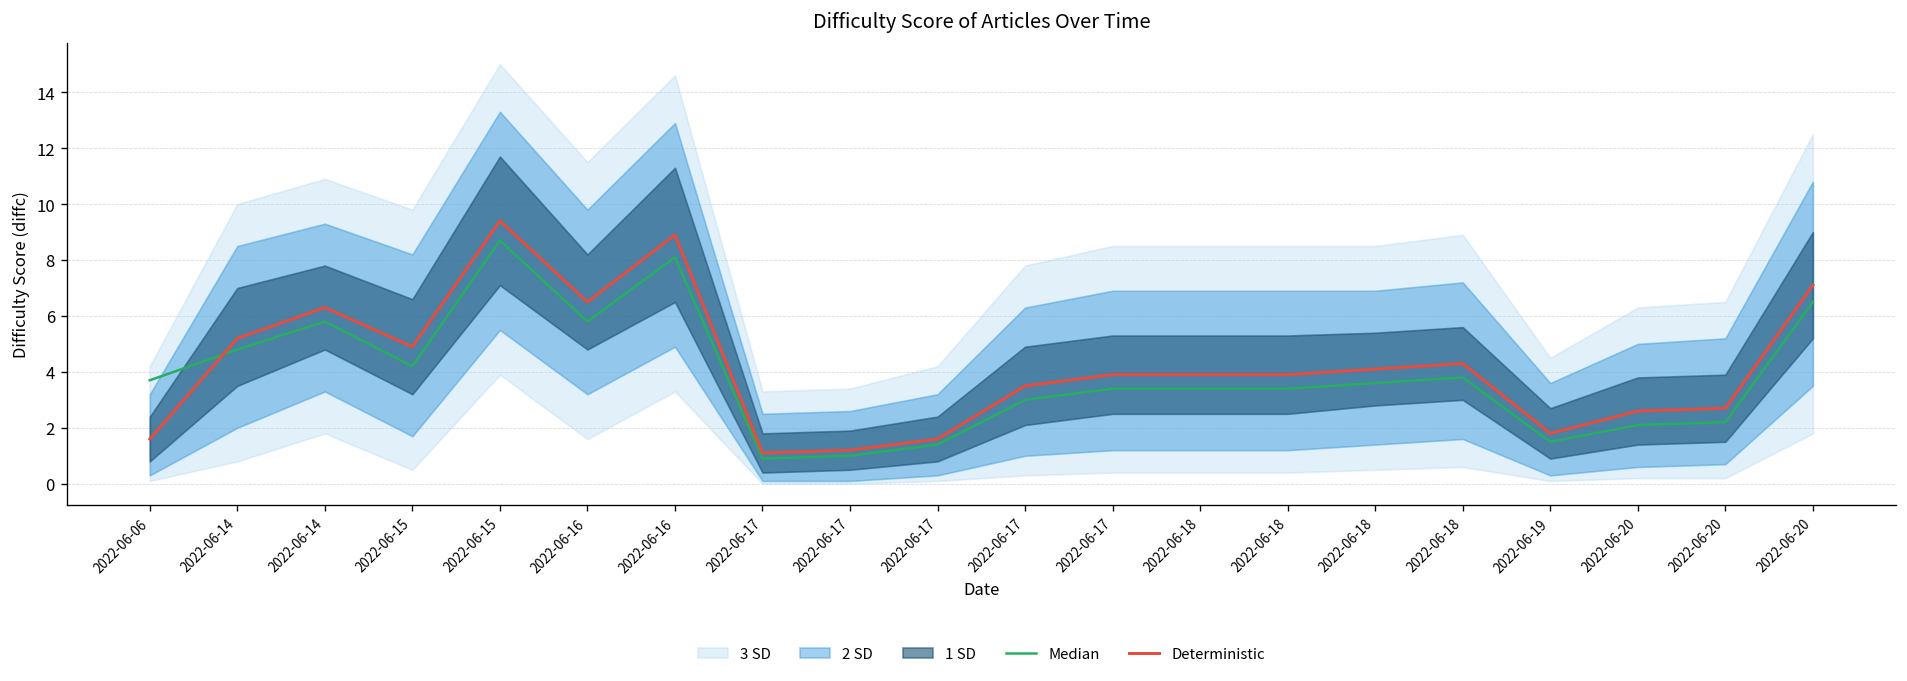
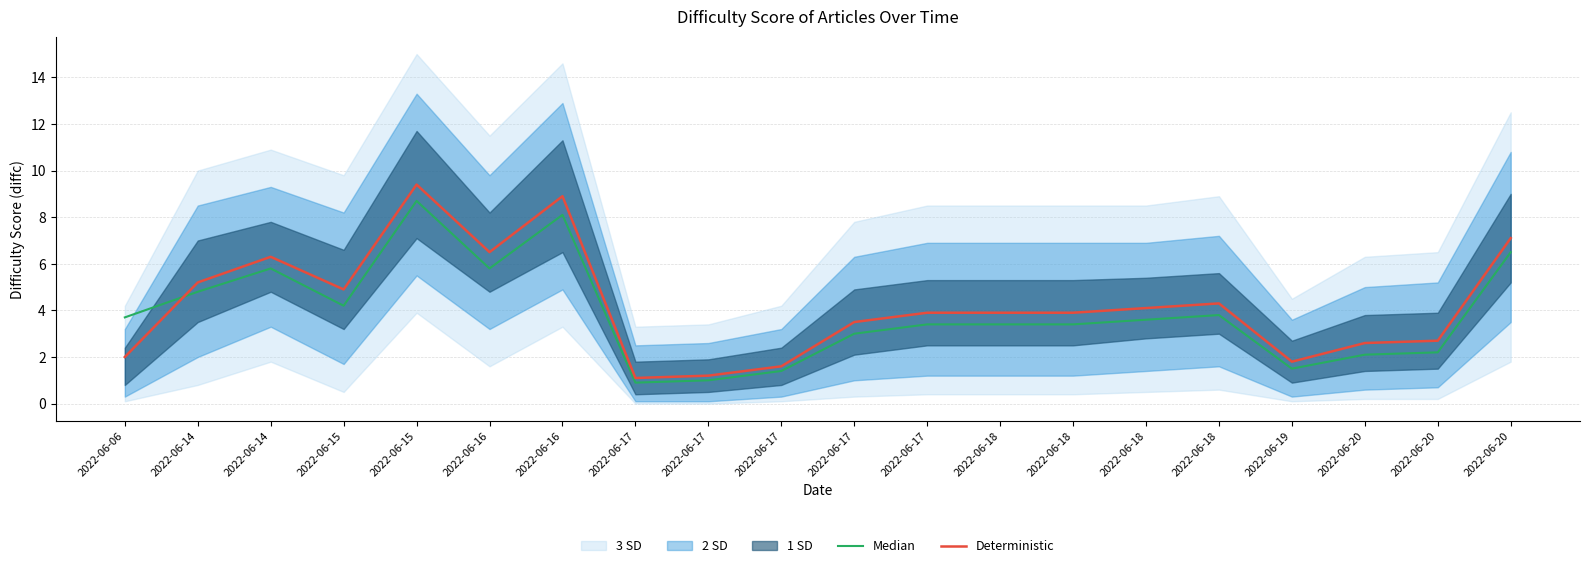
Deterministic, 2022-06-06: 1.6 -> 2.0
